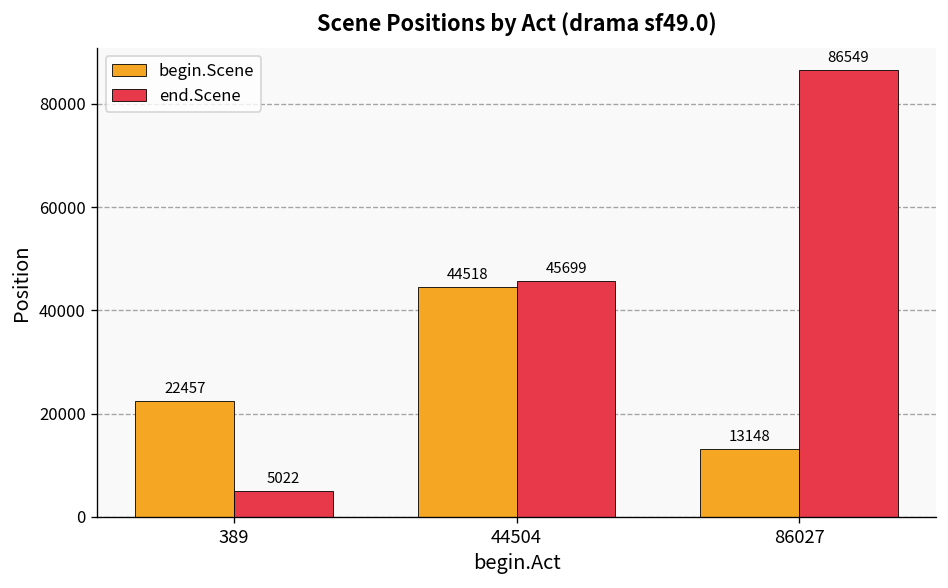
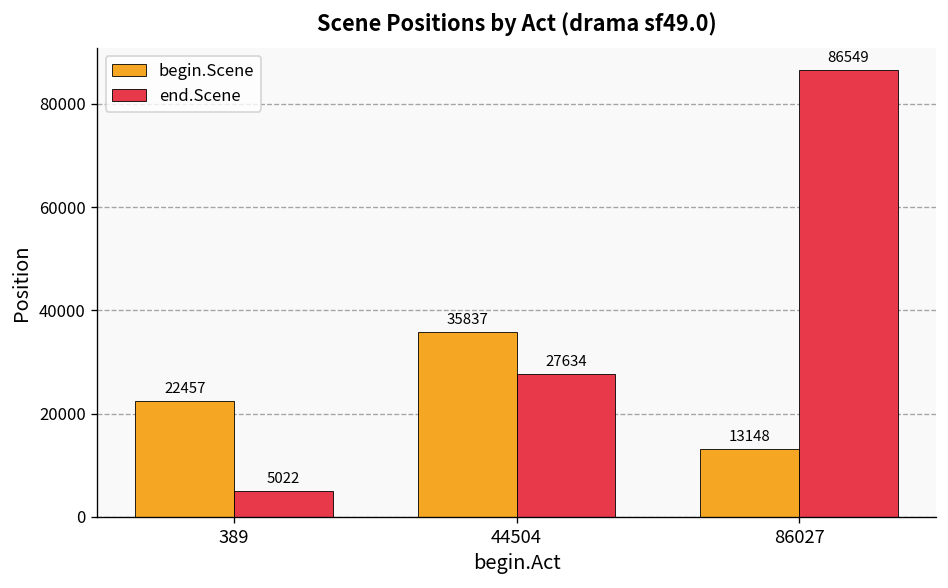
begin.Scene, 44504: 44518 -> 35837
end.Scene, 44504: 45699 -> 27634
